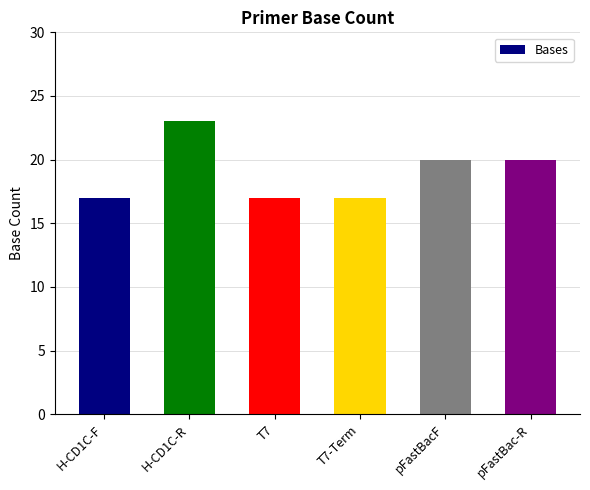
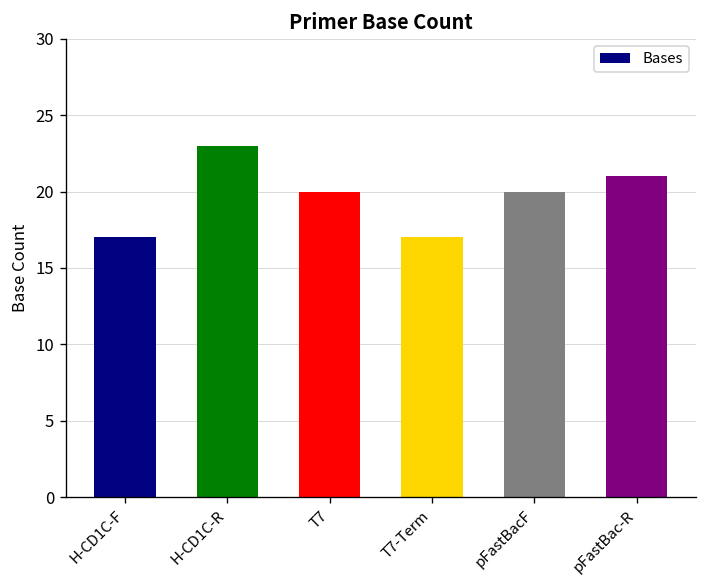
T7: 17 -> 20
pFastBac-R: 20 -> 21
